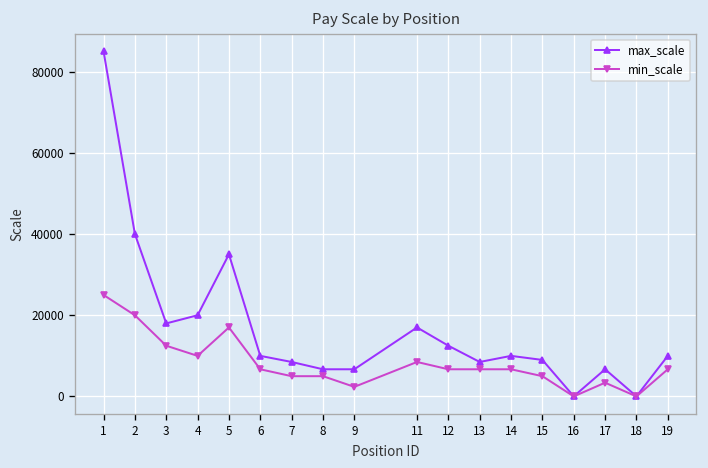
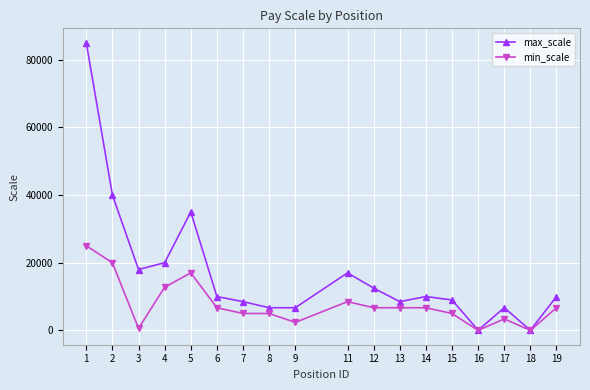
min_scale, 3: 13000 -> 1000
min_scale, 4: 10000 -> 13000
